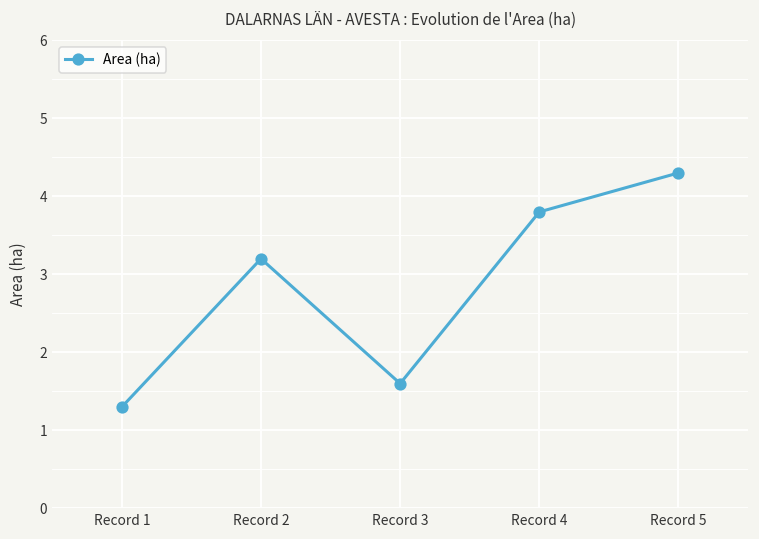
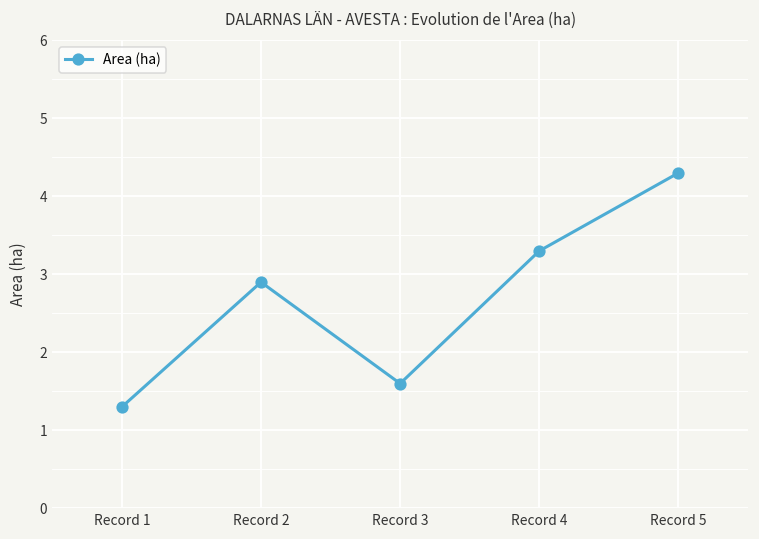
Record 2: 3.2 -> 2.9
Record 4: 3.8 -> 3.3
